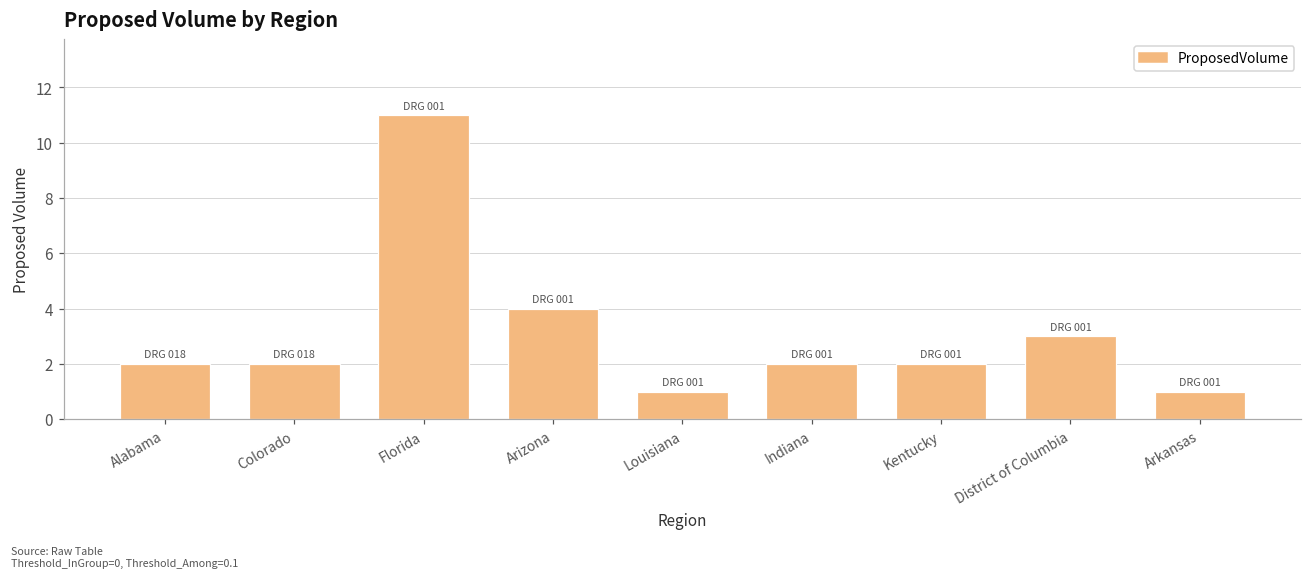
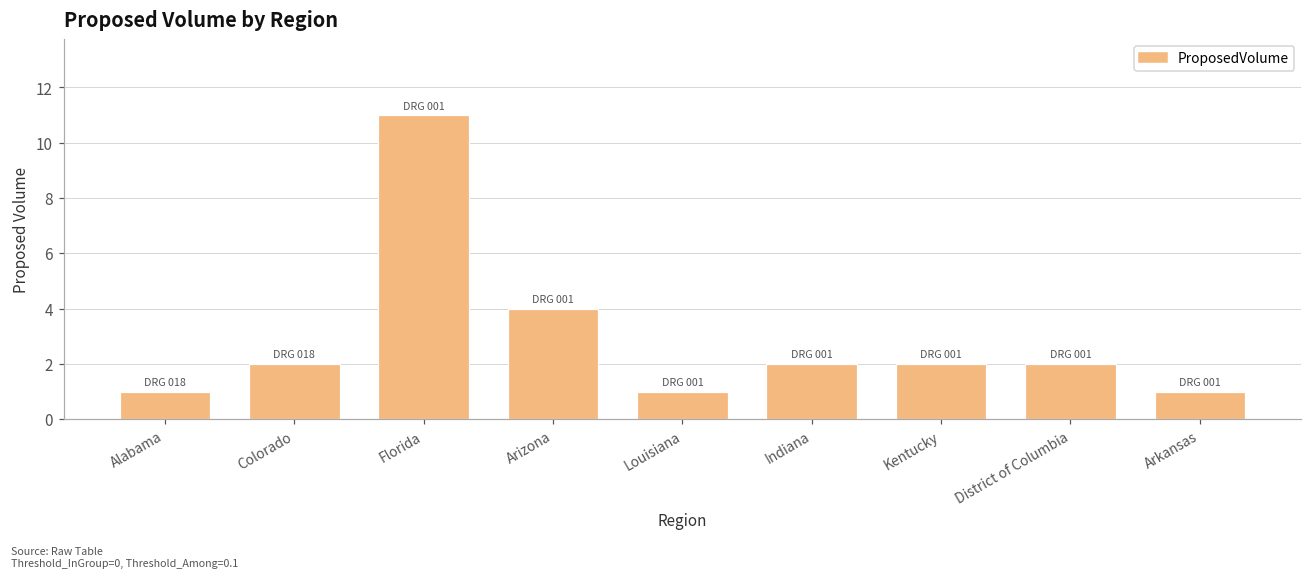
Alabama: 2 -> 1
District of Columbia: 3 -> 2
